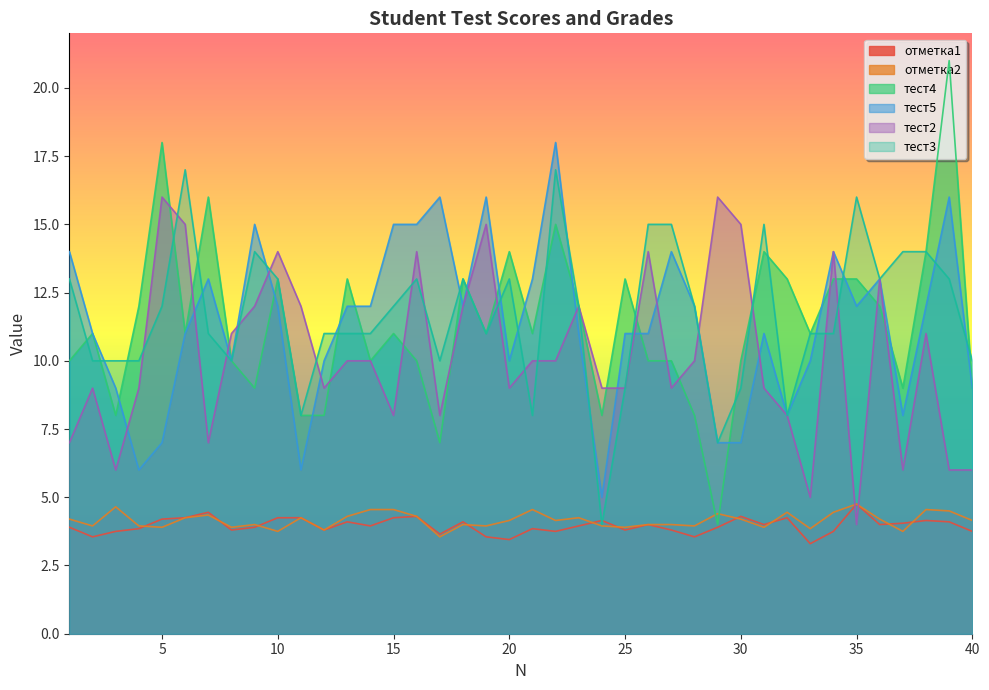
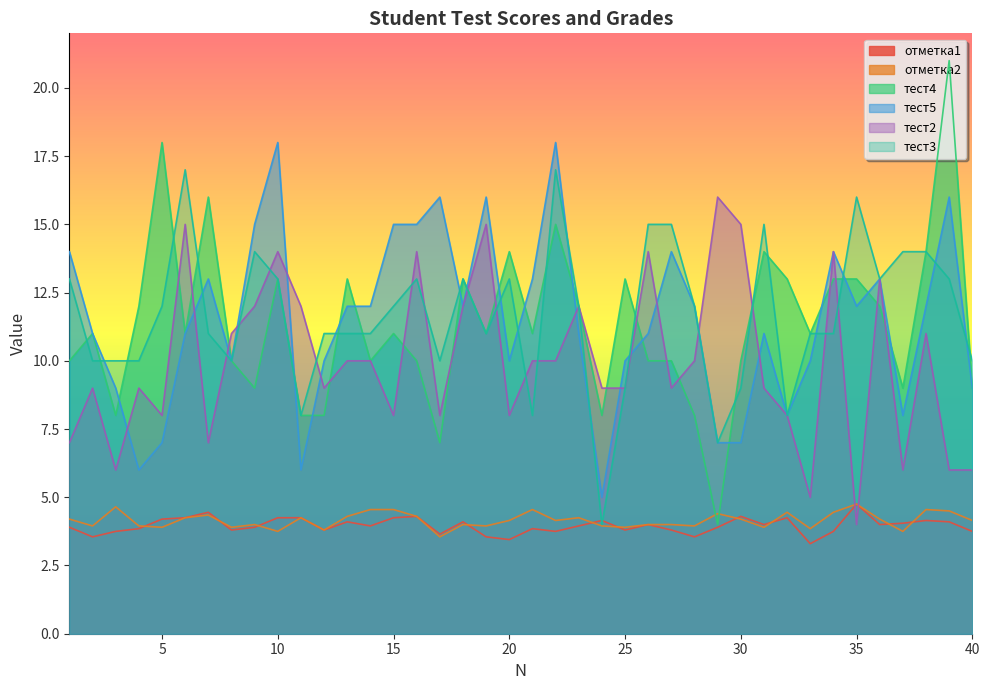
тест2, 5: 16 -> 8
тест5, 10: 12 -> 18
тест2, 20: 9 -> 8
тест5, 25: 11 -> 10
